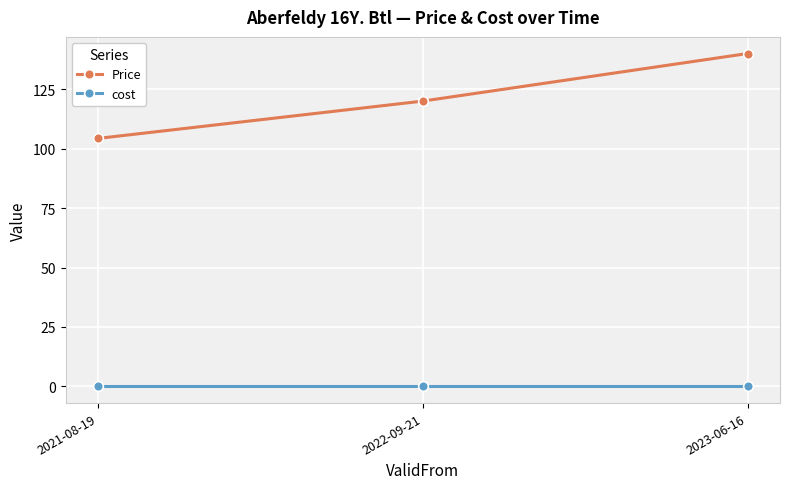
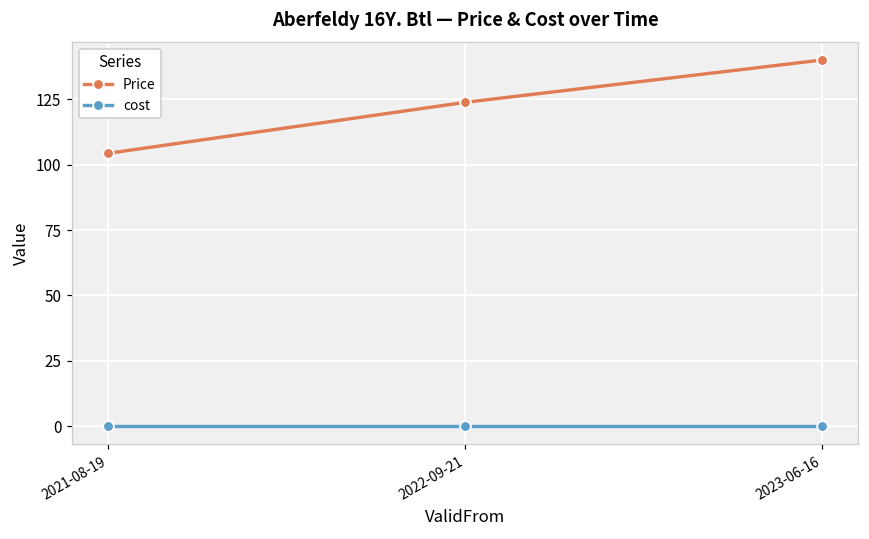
Price, 2022-09-21: 120 -> 124
